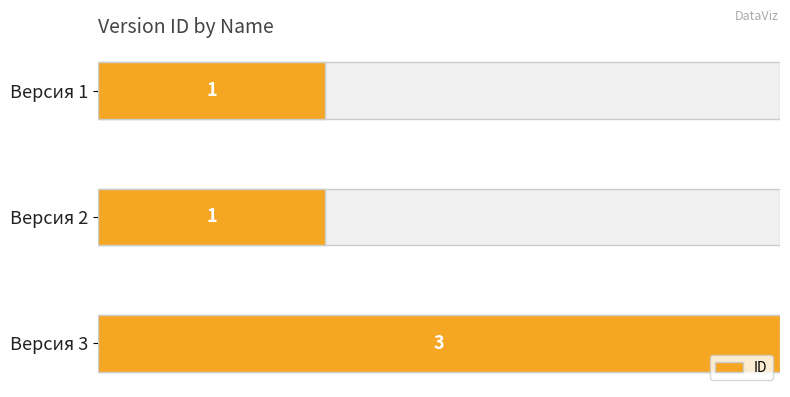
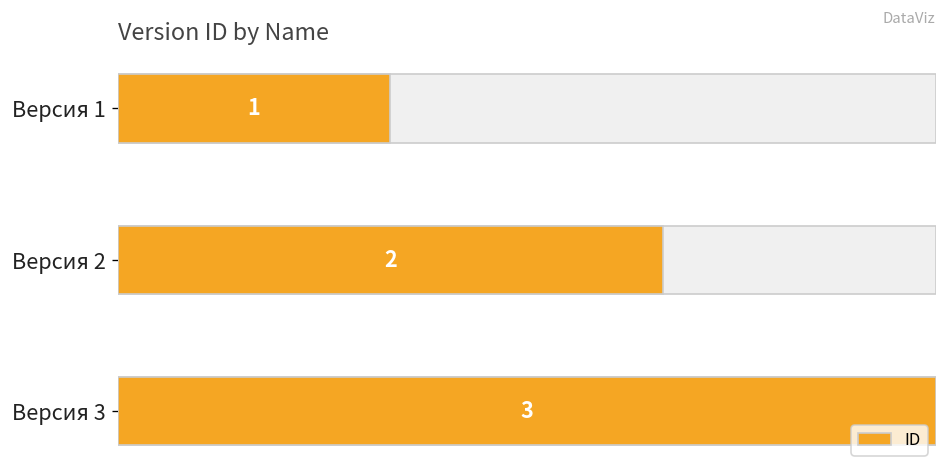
ID, Версия 2: 1 -> 2
